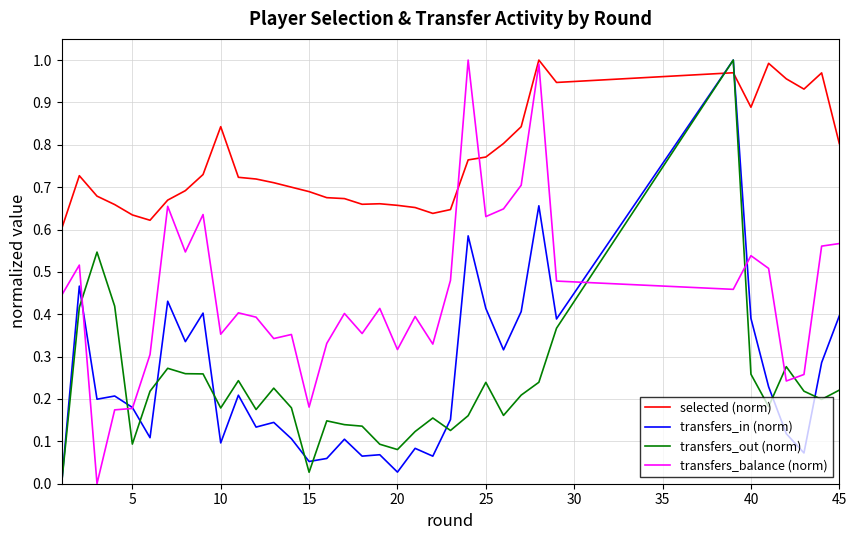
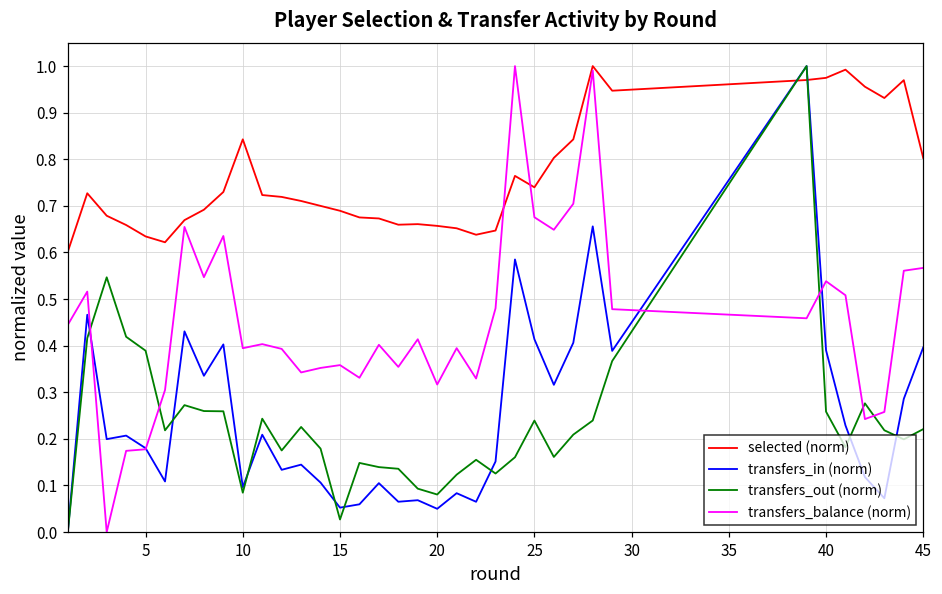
transfers_out (norm), 5: 0.09 -> 0.39
transfers_out (norm), 10: 0.18 -> 0.08
transfers_balance (norm), 10: 0.35 -> 0.39
transfers_balance (norm), 15: 0.18 -> 0.36
transfers_in (norm), 20: 0.03 -> 0.05
selected (norm), 25: 0.77 -> 0.74
transfers_balance (norm), 25: 0.63 -> 0.68
selected (norm), 40: 0.89 -> 0.97
